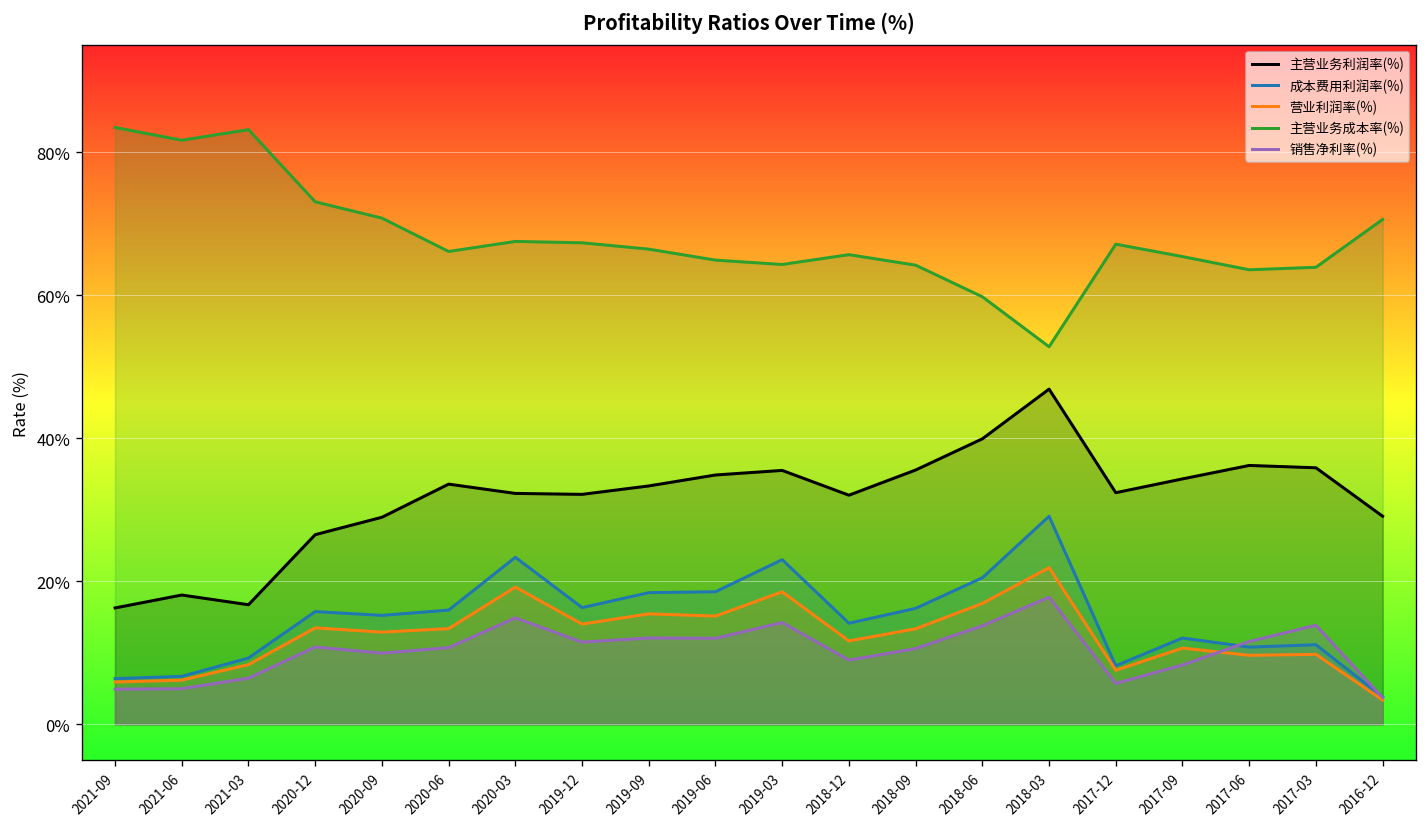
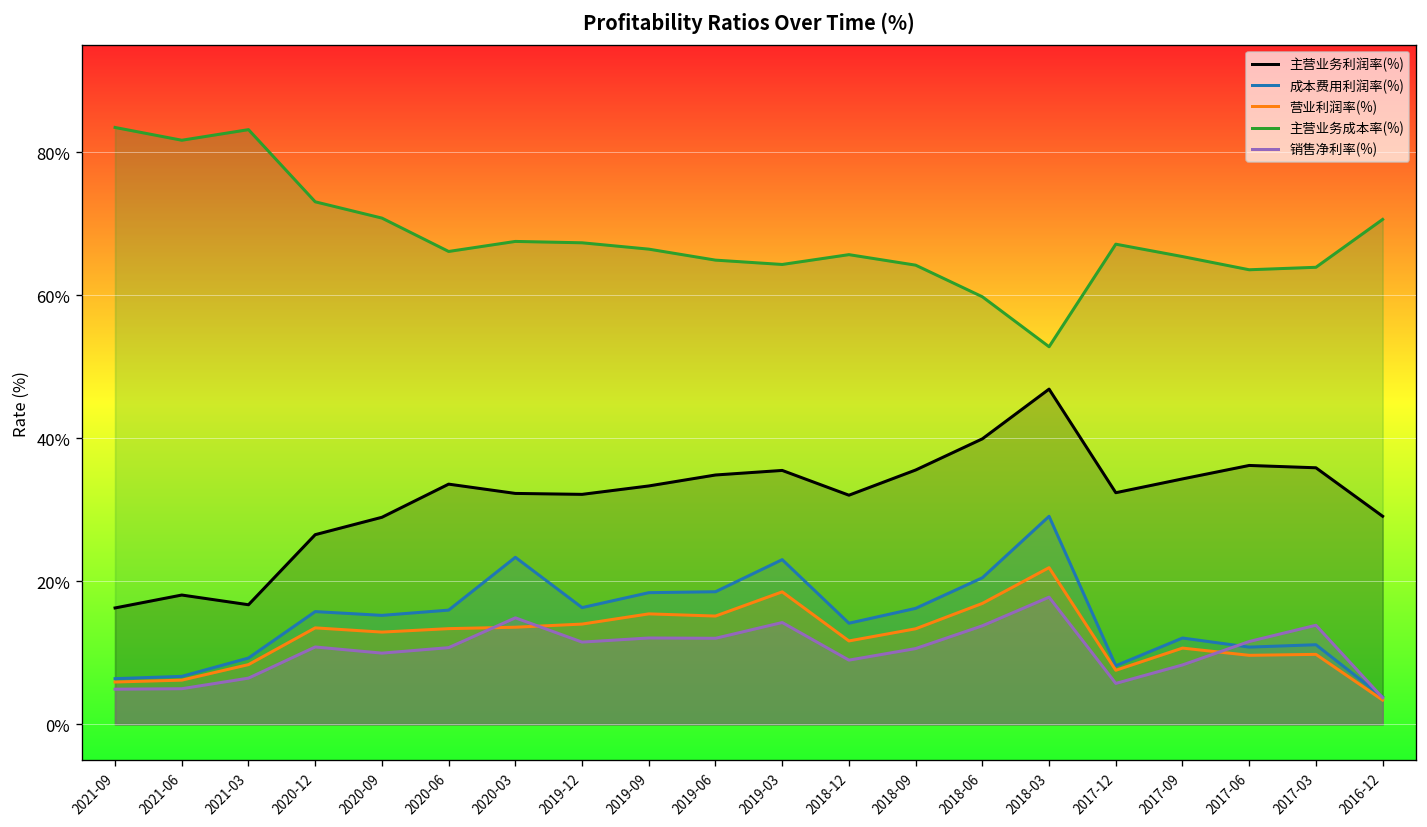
营业利润率(%), 2020-03: 19% -> 14%
